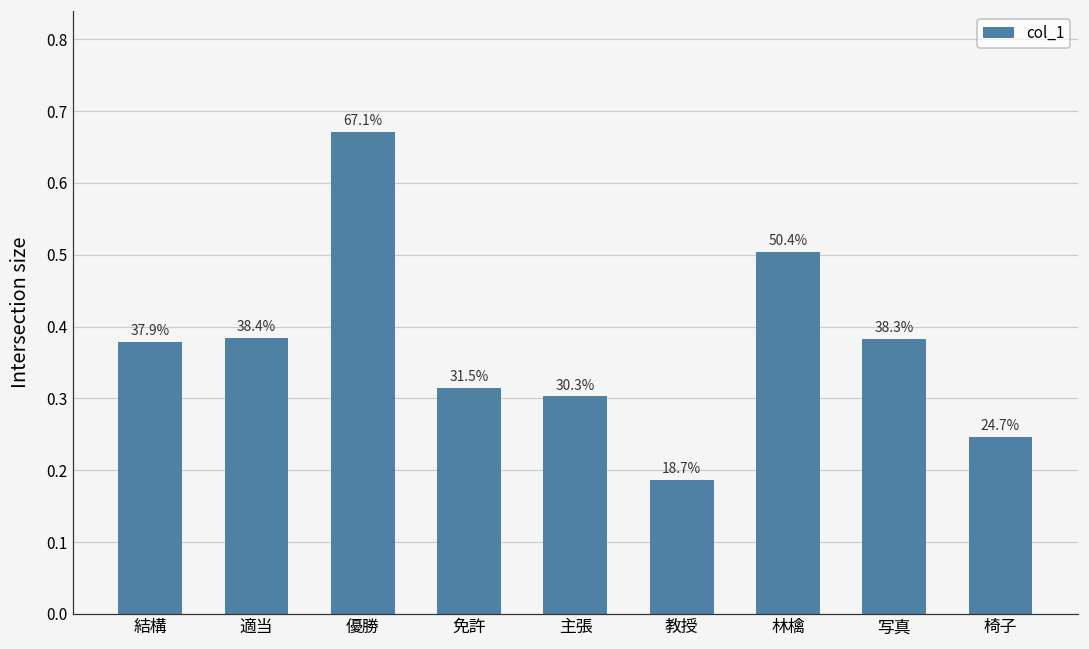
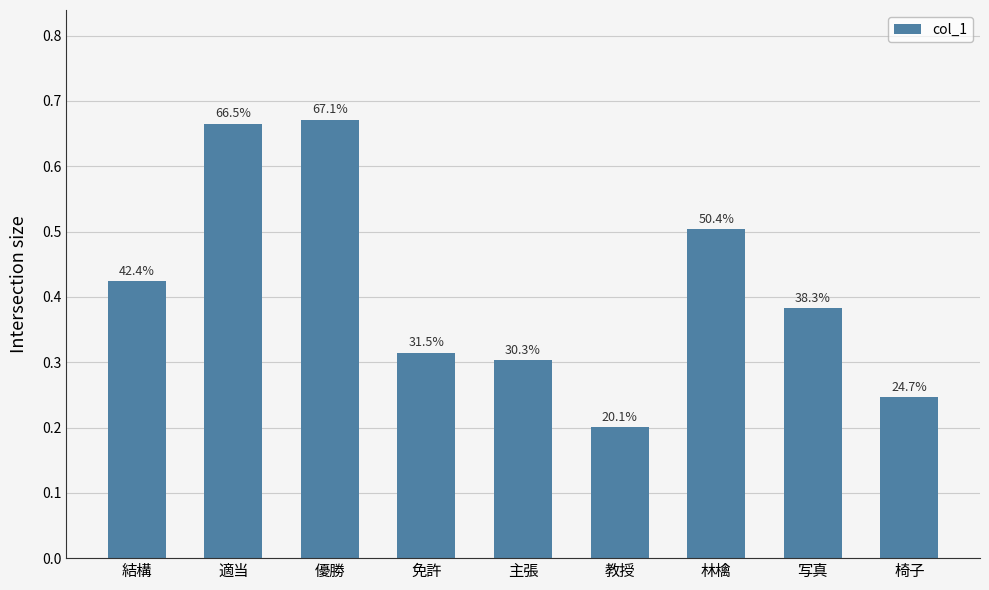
結構: 37.9% -> 42.4%
適当: 38.4% -> 66.5%
教授: 18.7% -> 20.1%
